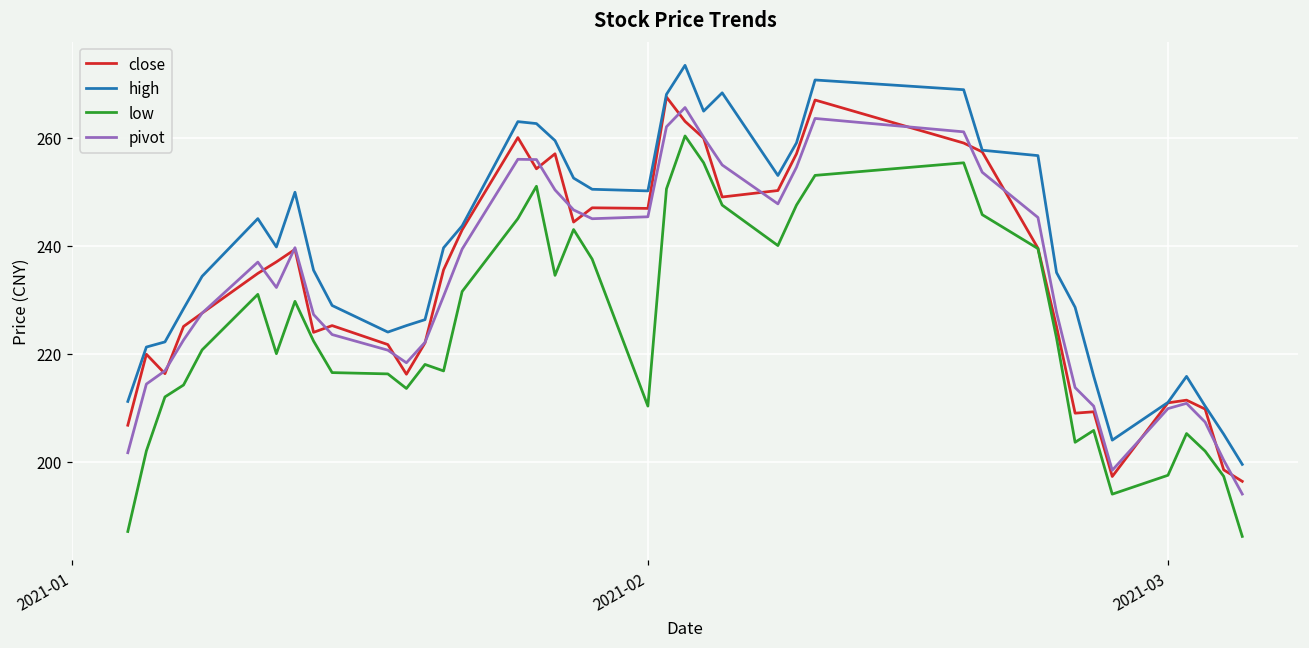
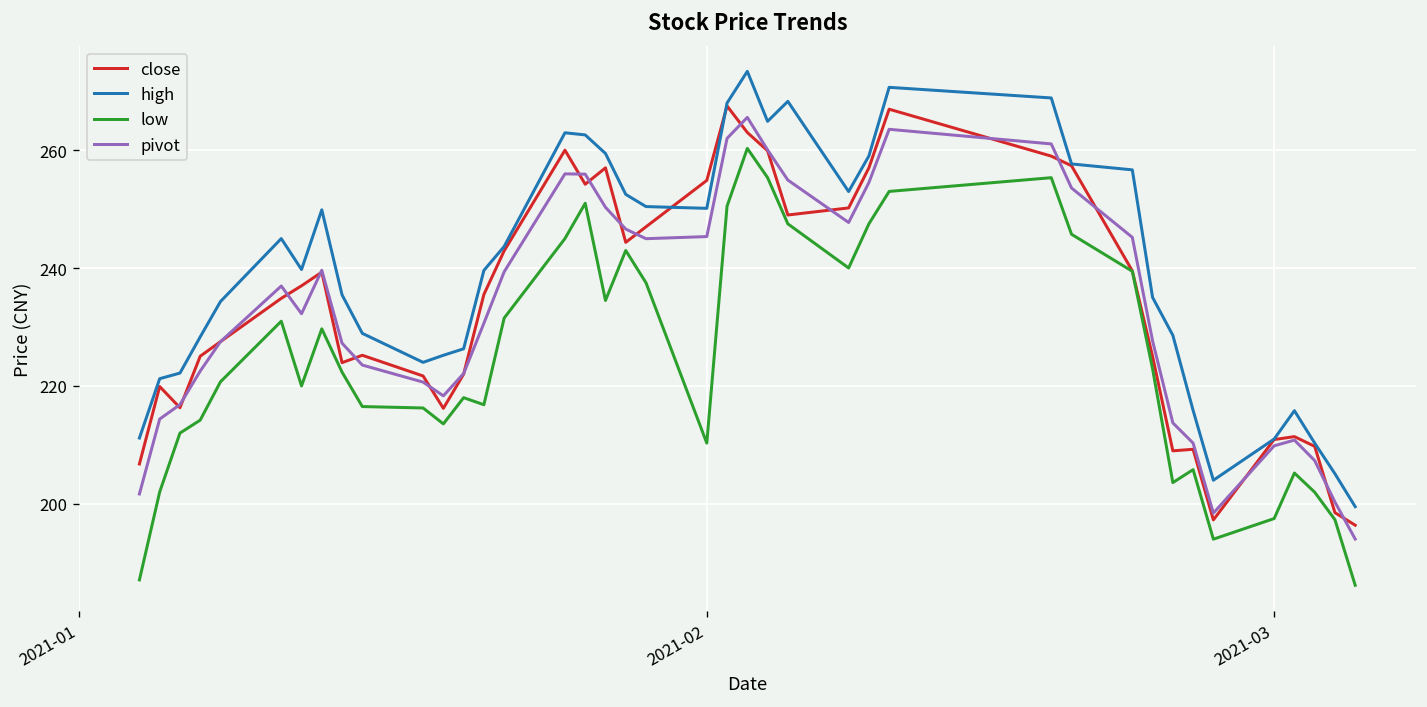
close, 2021-02: 247 -> 255
